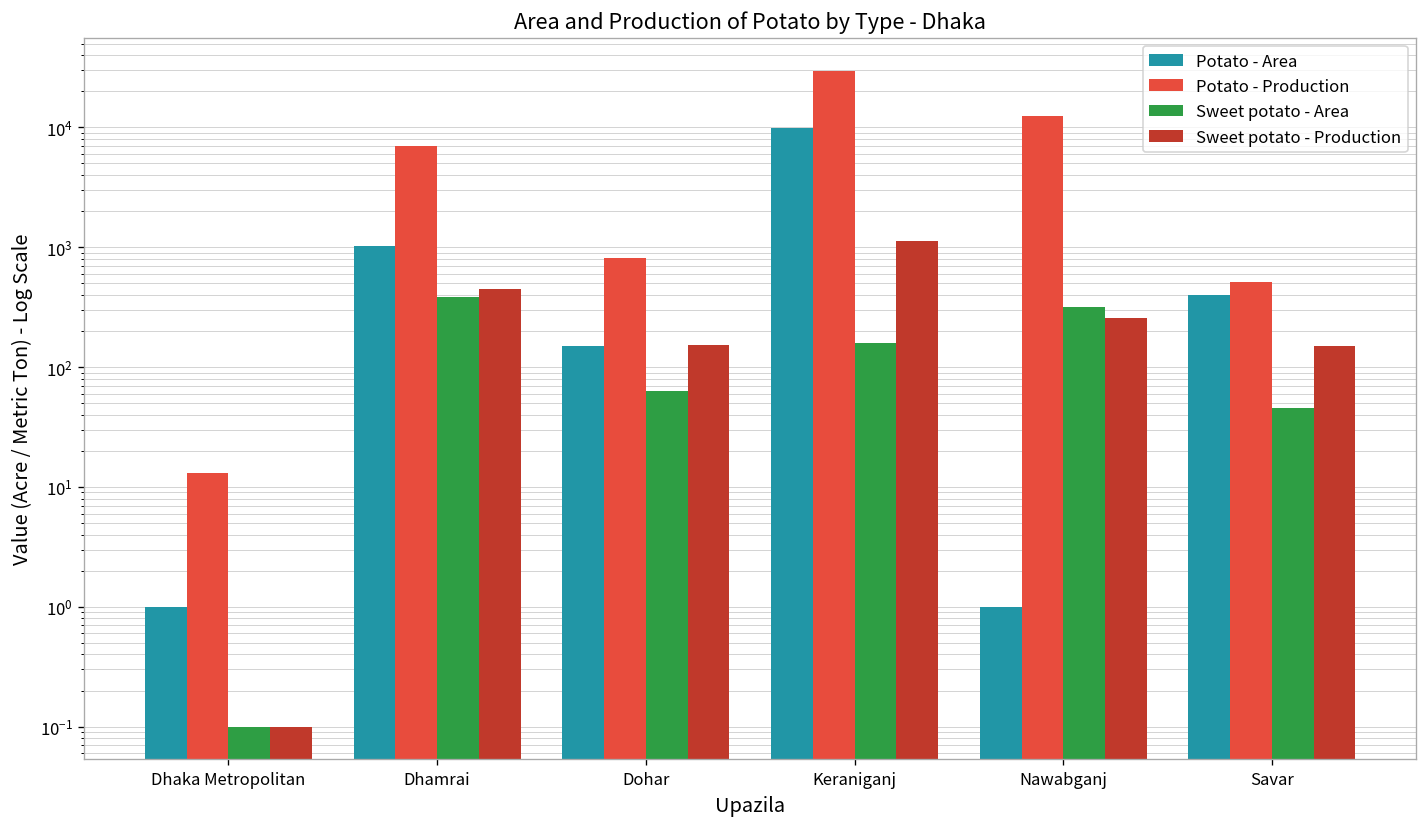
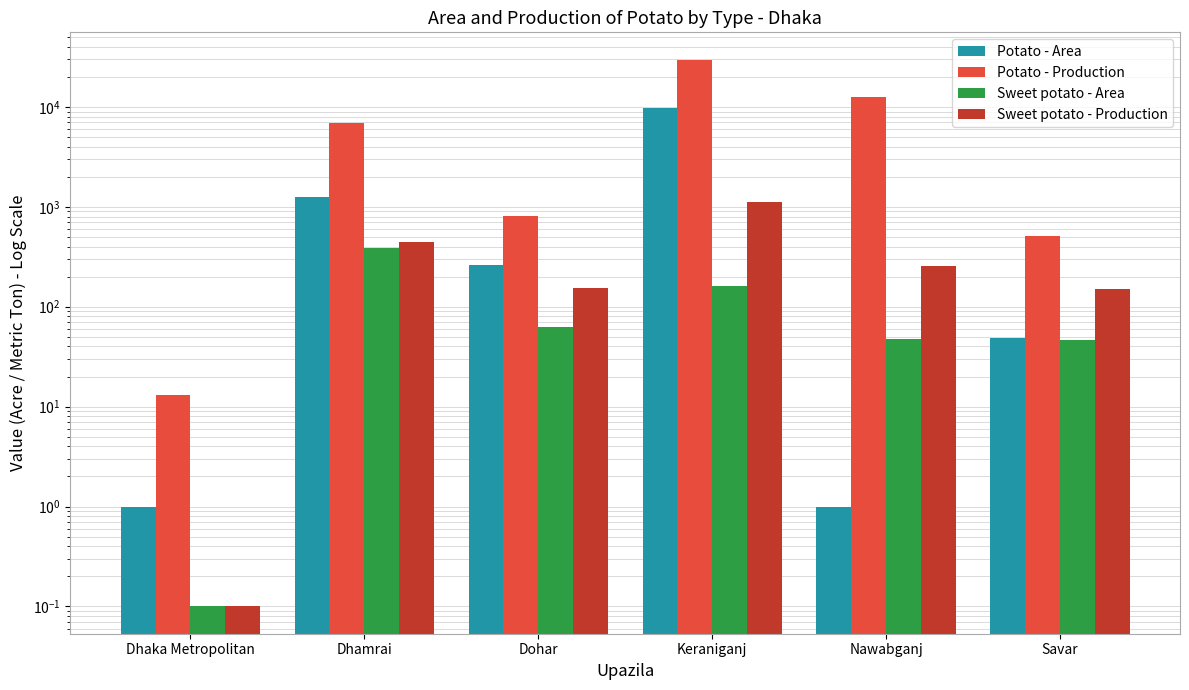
Potato - Area, Dhamrai: 1000 -> 1300
Potato - Area, Dohar: 150 -> 260
Sweet potato - Area, Nawabganj: 320 -> 50
Potato - Area, Savar: 400 -> 50
